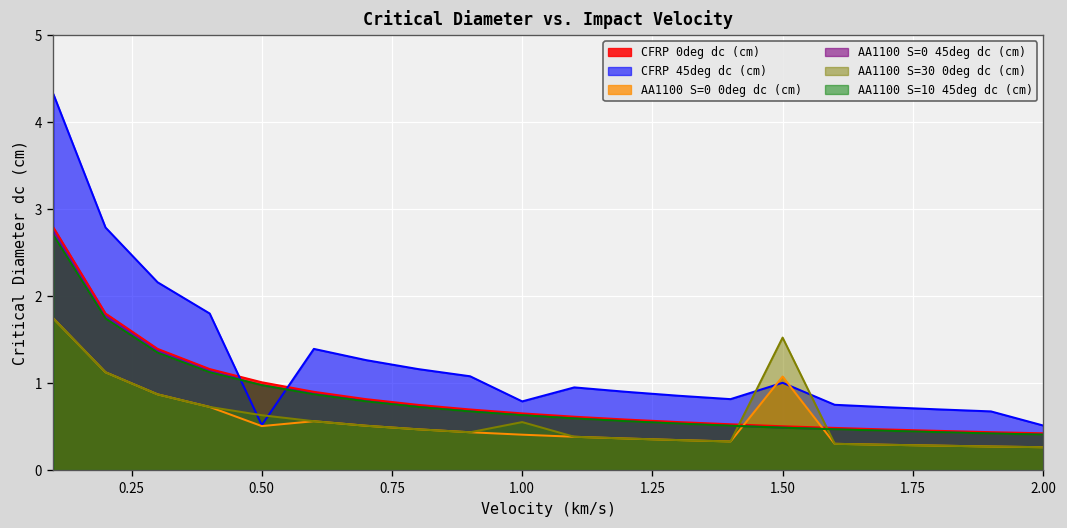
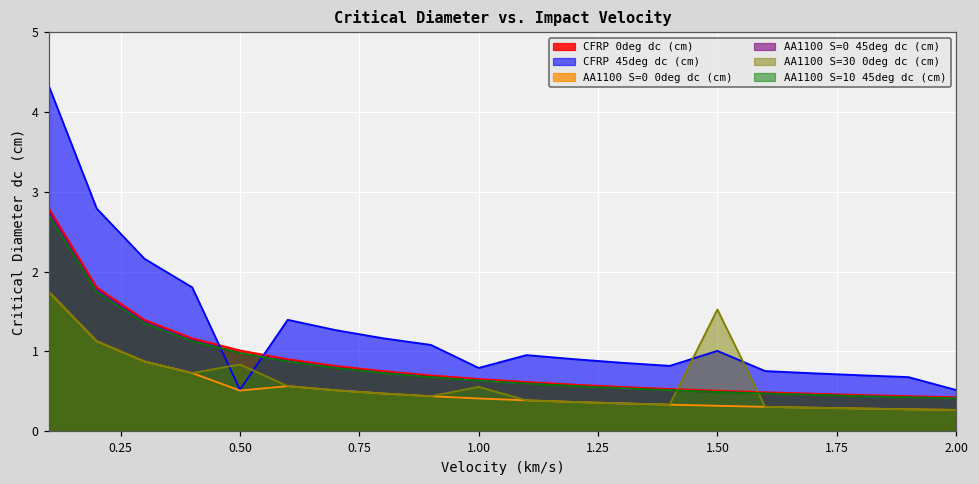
AA1100 S=30 0deg dc (cm), 0.50: 0.6 -> 0.8
AA1100 S=0 0deg dc (cm), 1.50: 1.1 -> 0.3
